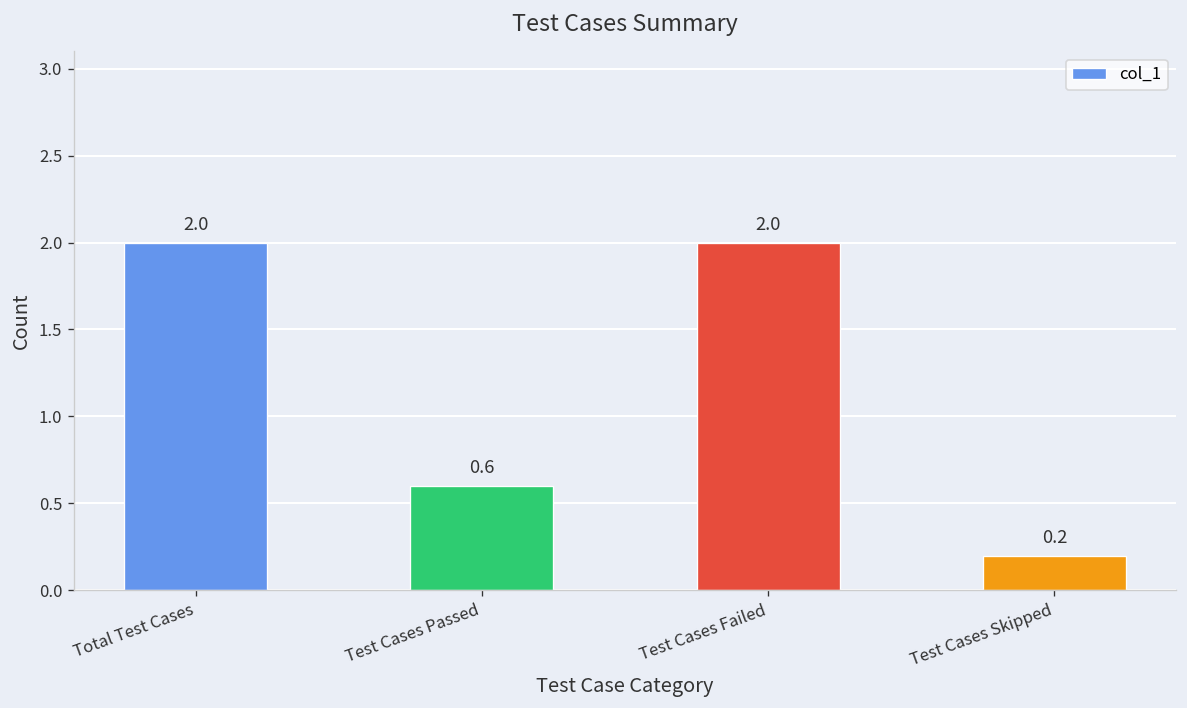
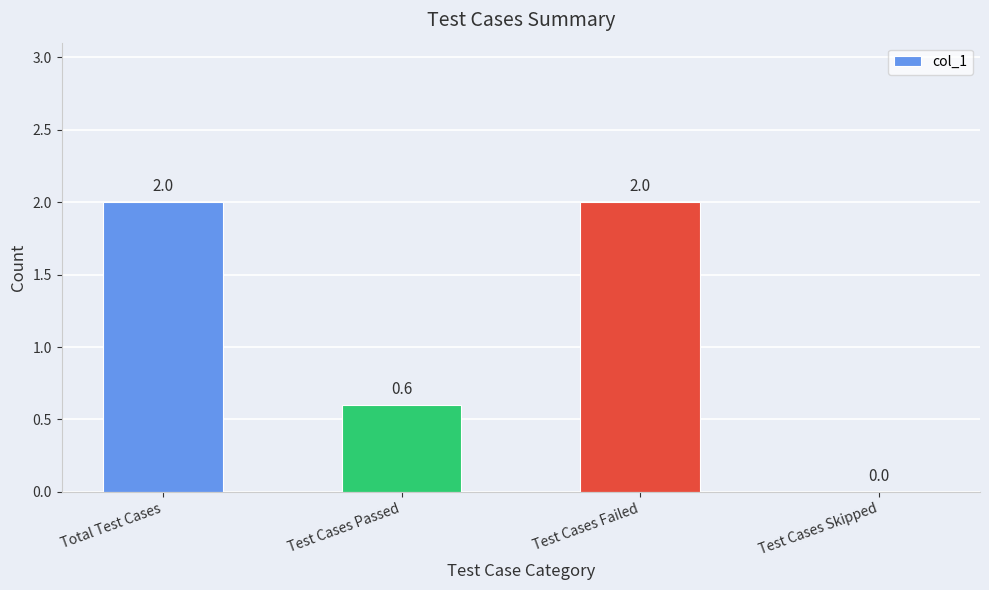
Test Cases Skipped: 0.2 -> 0.0
